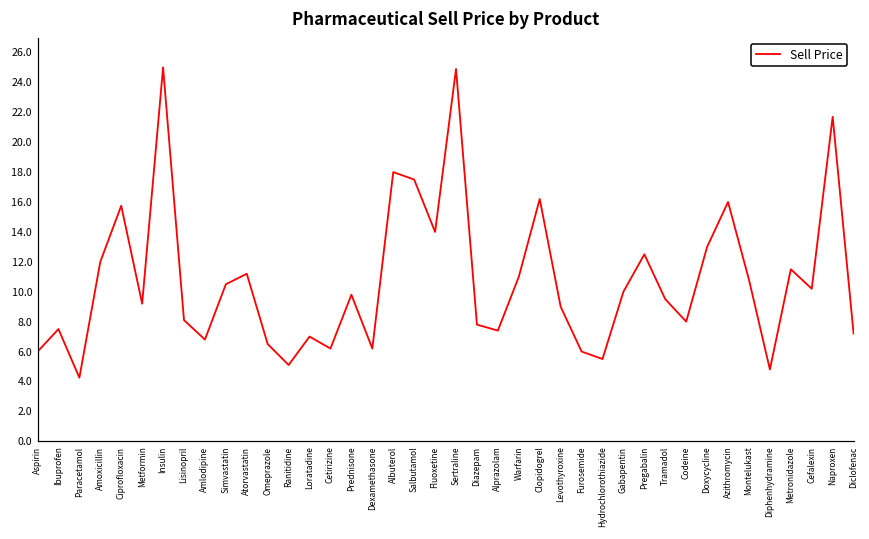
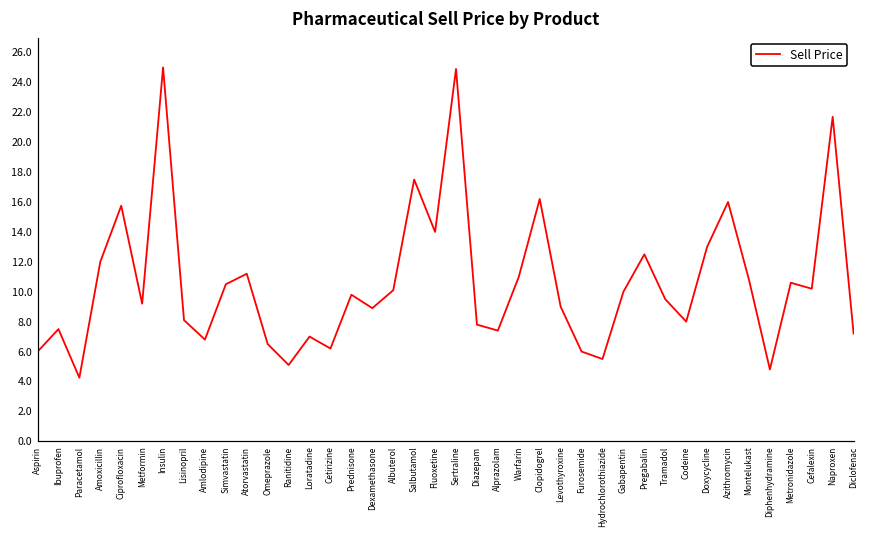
Dexamethasone: 6.2 -> 8.9
Albuterol: 18.0 -> 10.1
Metronidazole: 11.5 -> 10.6
